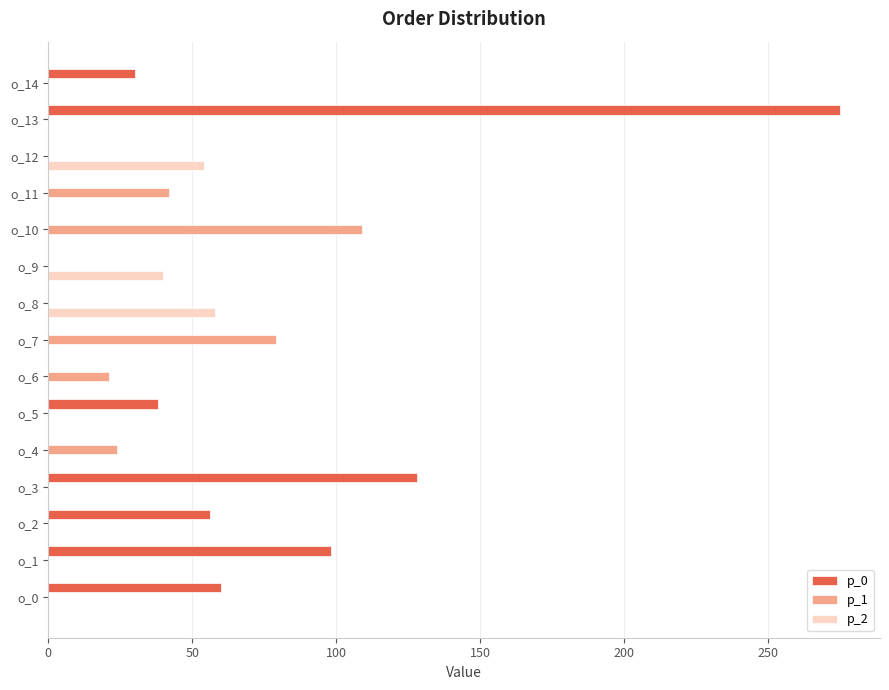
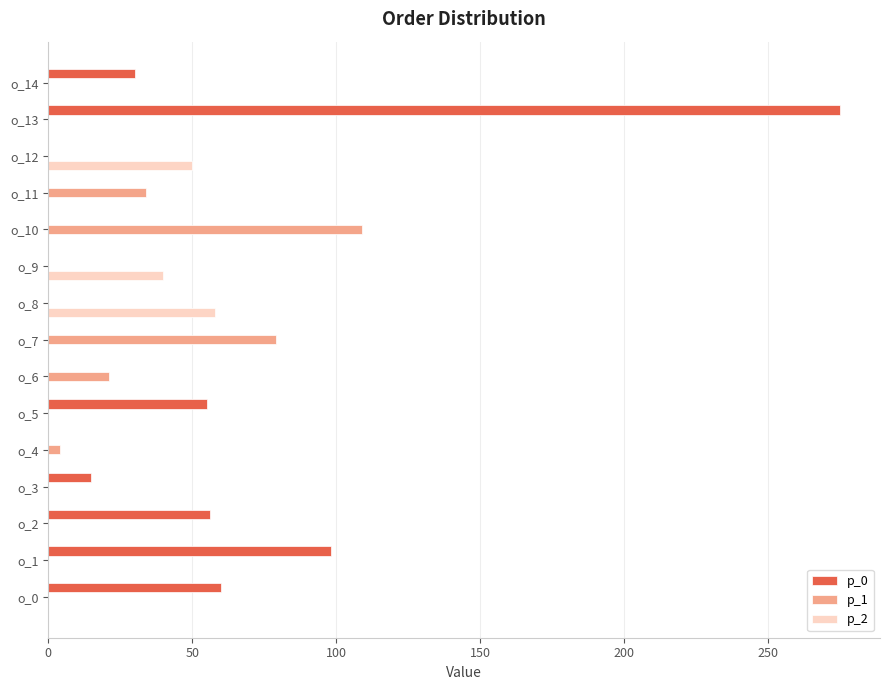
p_2, o_12: 54 -> 50
p_1, o_11: 42 -> 34
p_0, o_5: 38 -> 55
p_1, o_4: 24 -> 4
p_0, o_3: 128 -> 15
